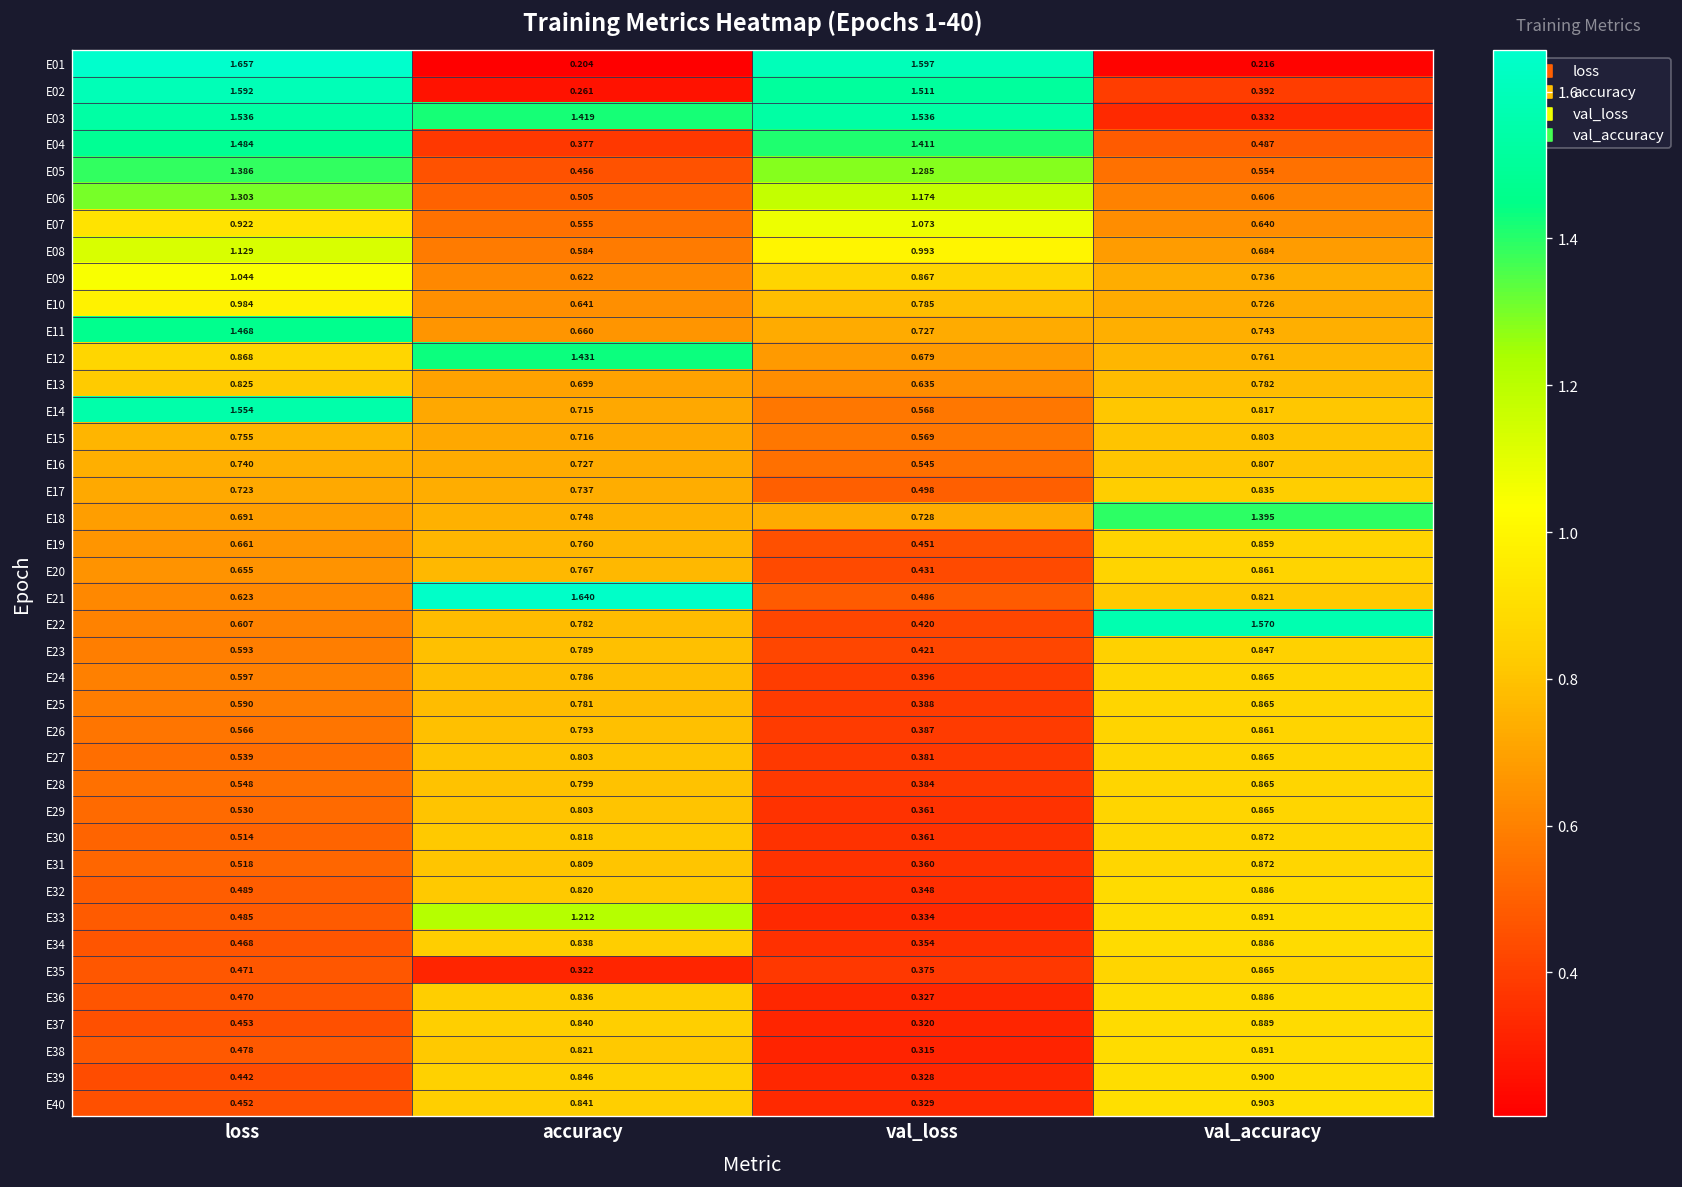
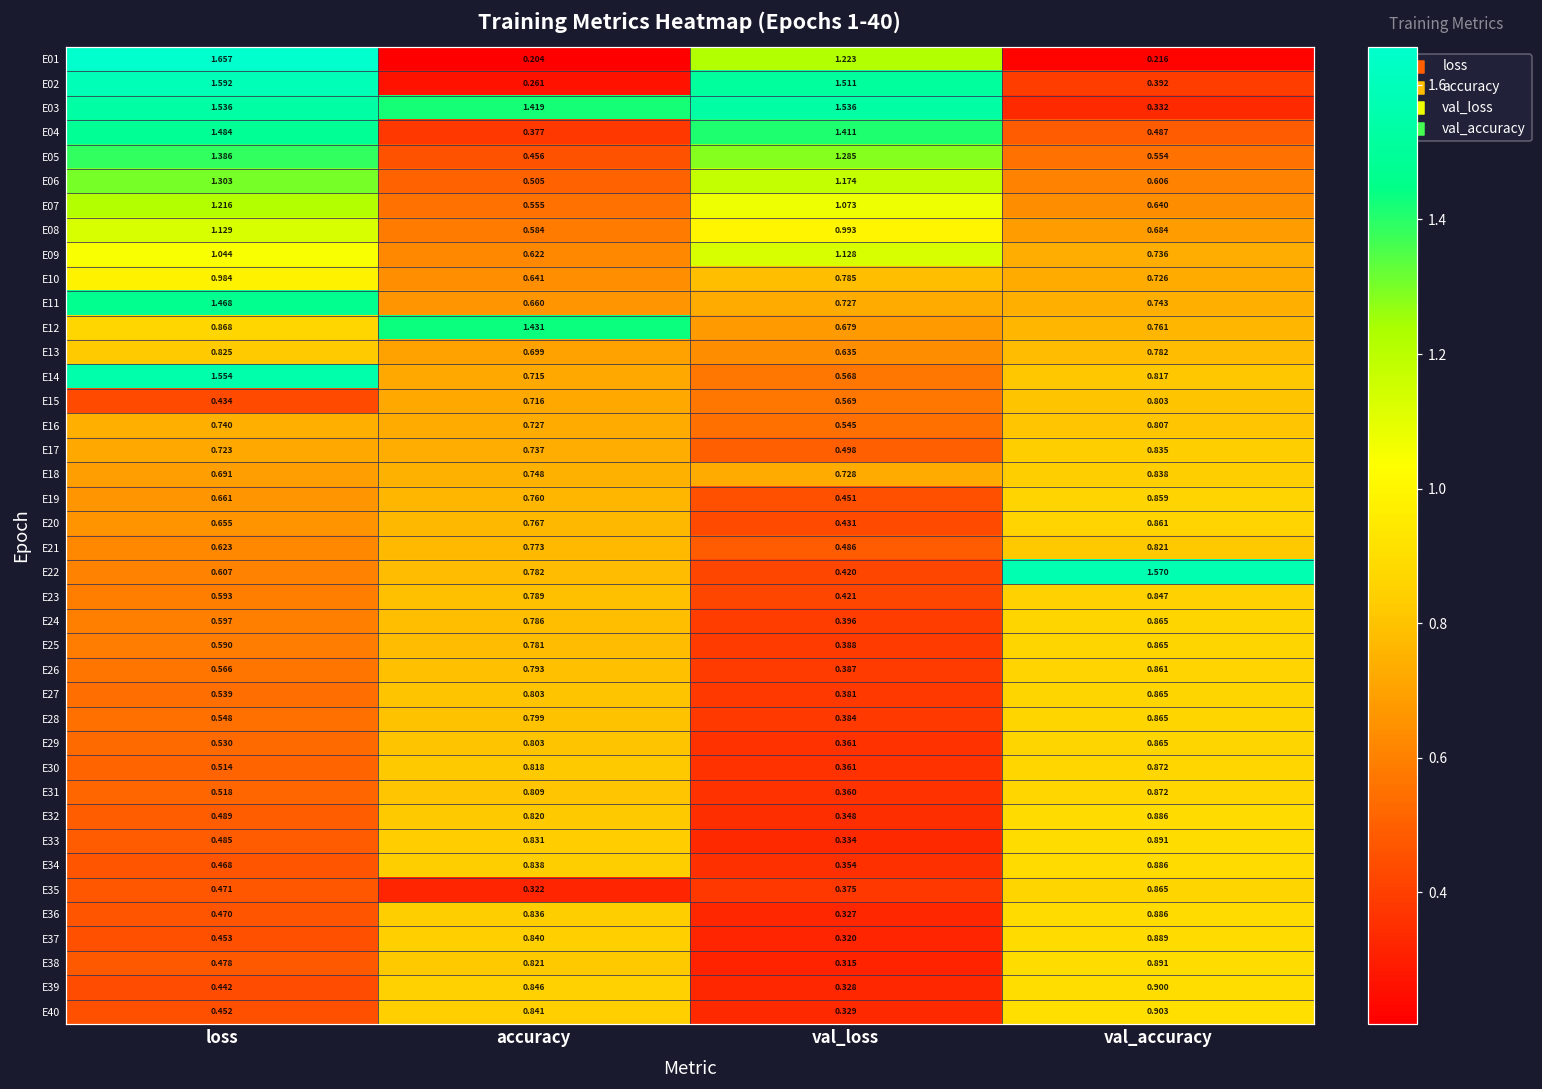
E01, val_loss: 1.597 -> 1.223
E07, loss: 0.922 -> 1.216
E09, val_loss: 0.867 -> 1.128
E15, loss: 0.755 -> 0.434
E18, val_accuracy: 1.395 -> 0.838
E21, accuracy: 1.640 -> 0.773
E33, accuracy: 1.212 -> 0.831
